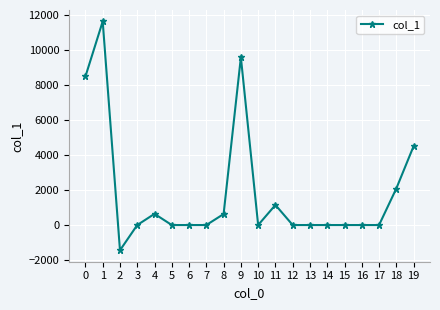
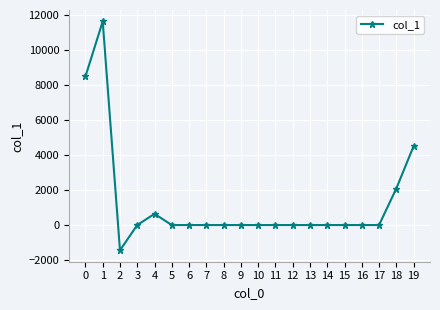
8: 600 -> 0
9: 9600 -> 0
11: 1100 -> 0
